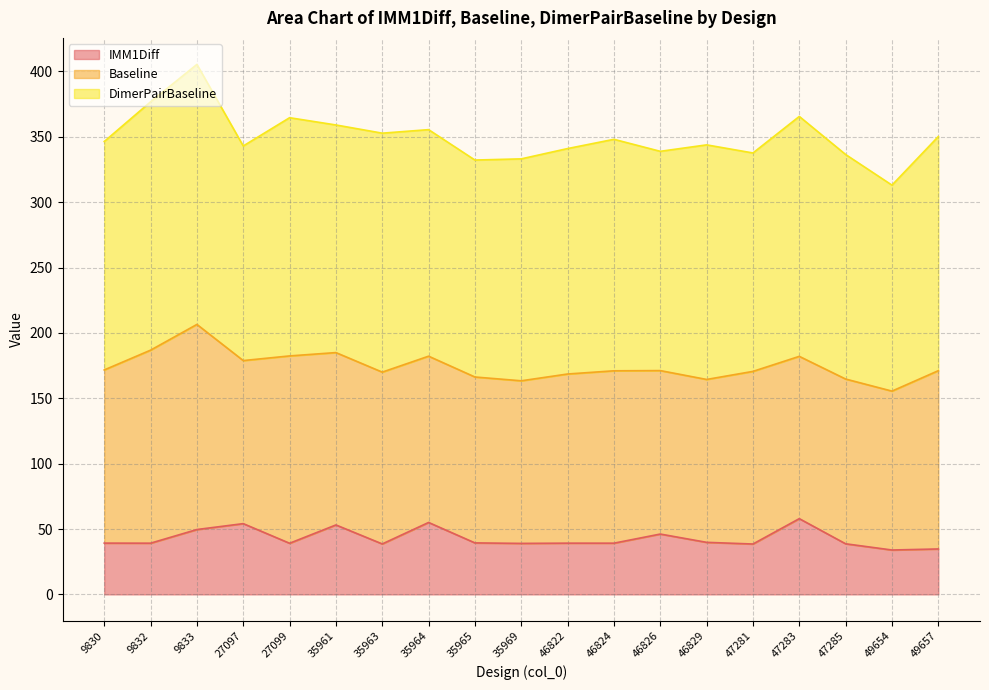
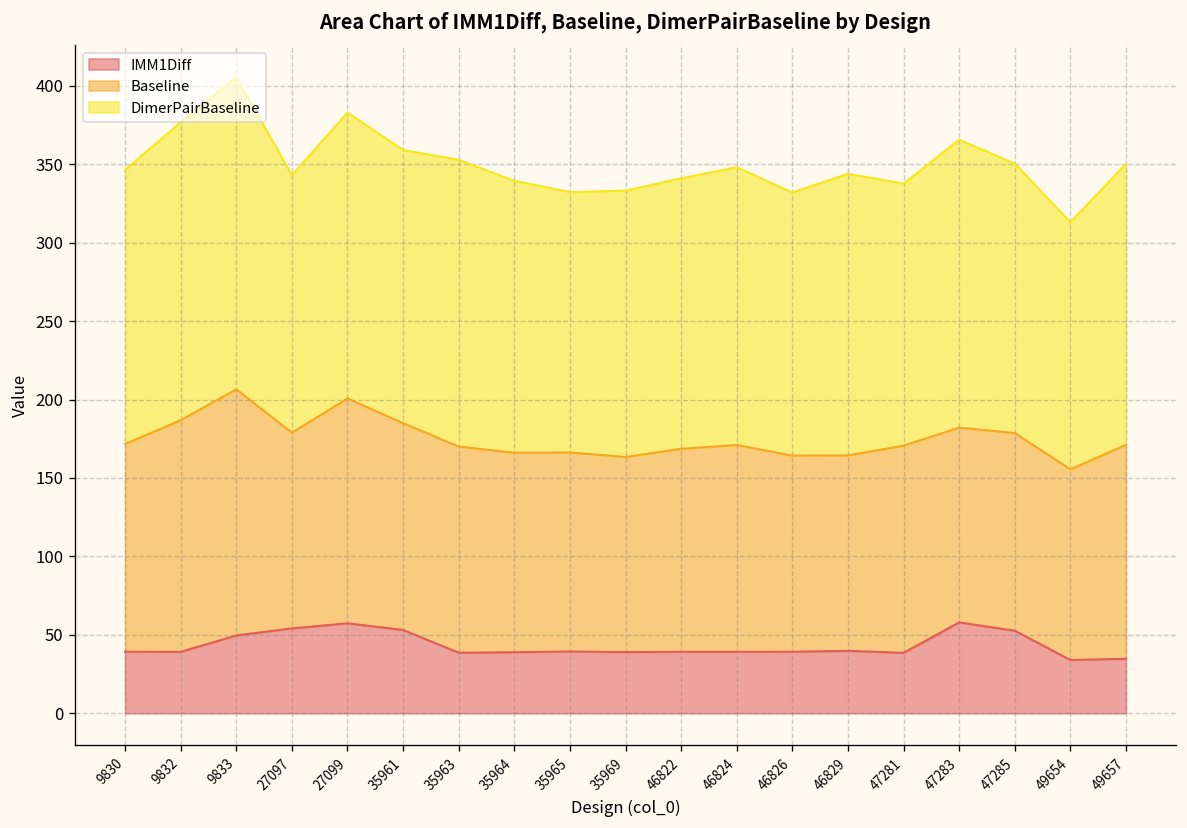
IMM1Diff, 27099: 39 -> 57
IMM1Diff, 35964: 55 -> 39
IMM1Diff, 46826: 46 -> 39
IMM1Diff, 47285: 39 -> 53
